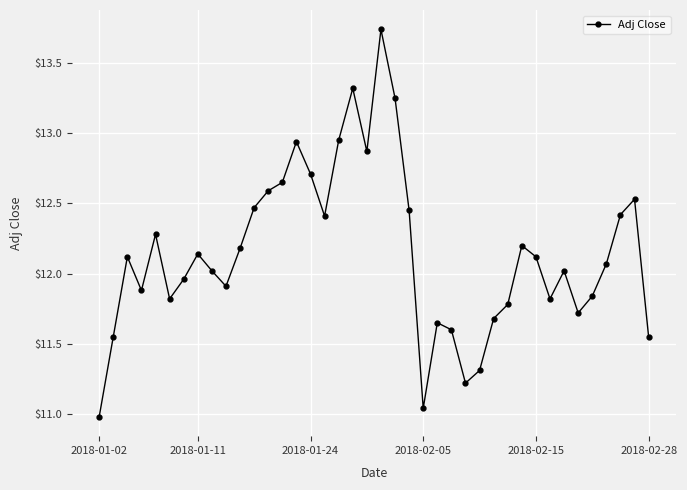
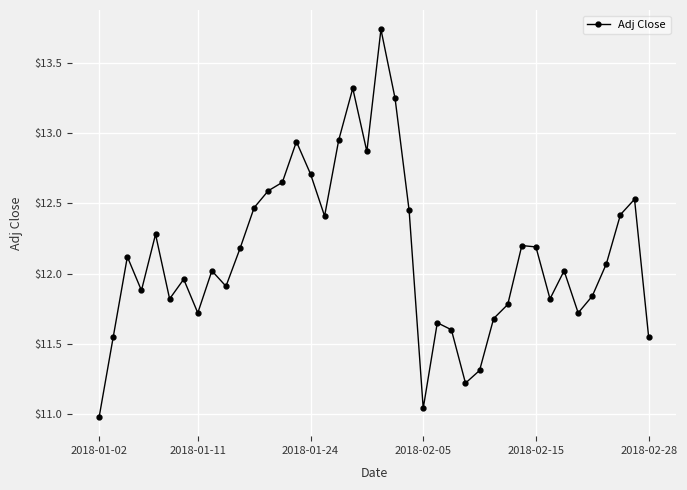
2018-01-11: $12.14 -> $11.72
2018-02-15: $12.12 -> $12.19
